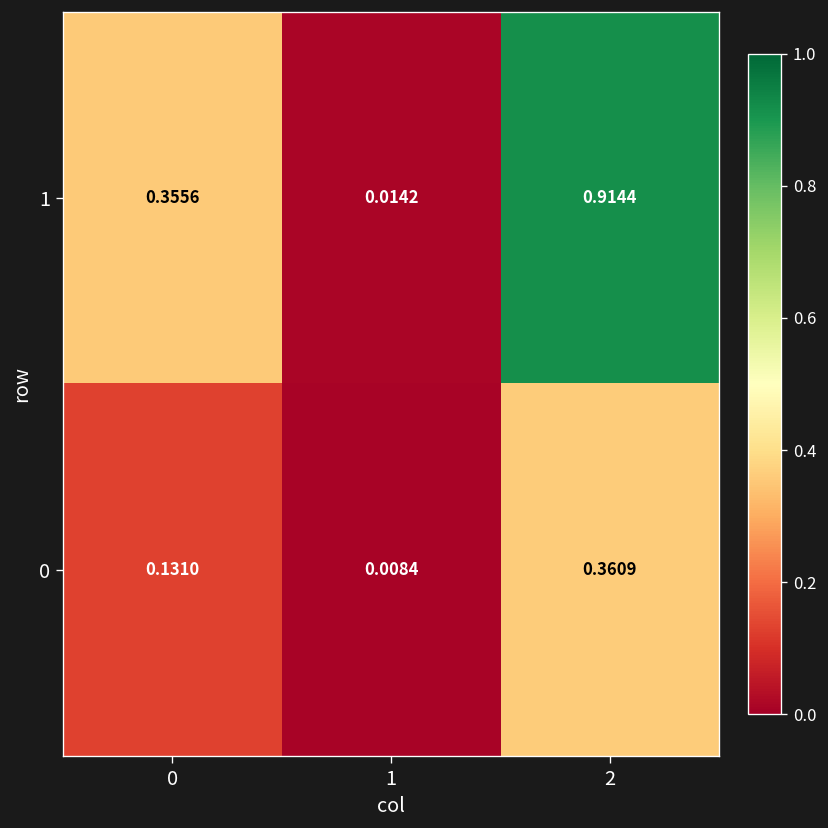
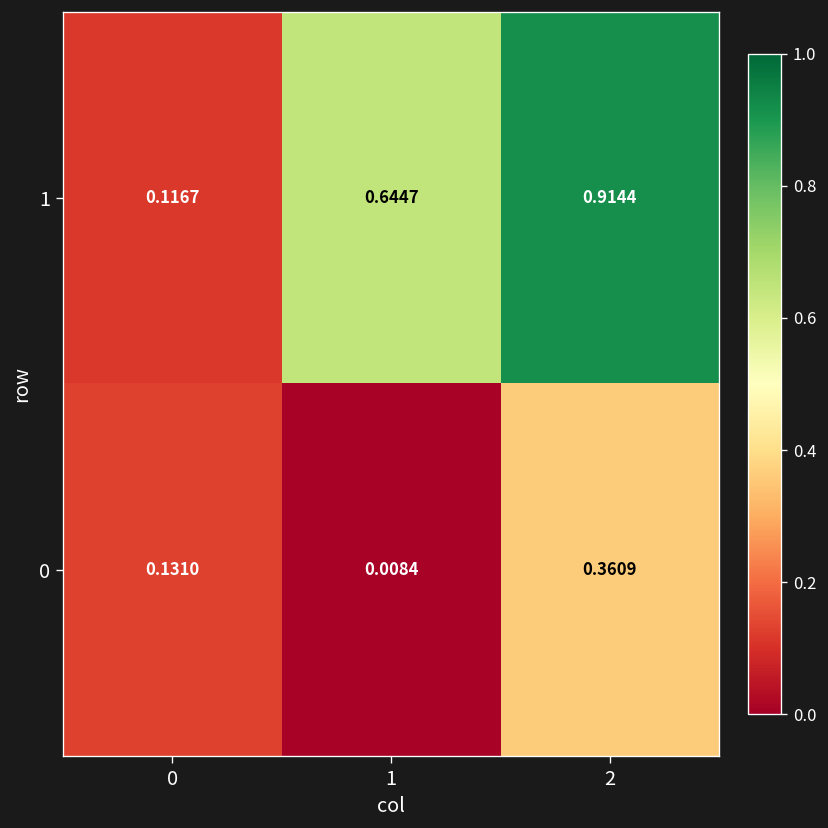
1, 0: 0.3556 -> 0.1167
1, 1: 0.0142 -> 0.6447
